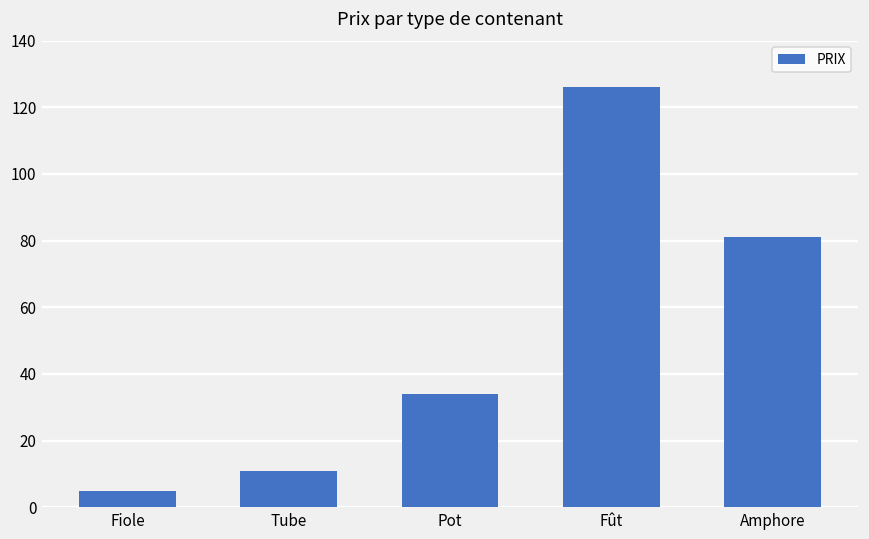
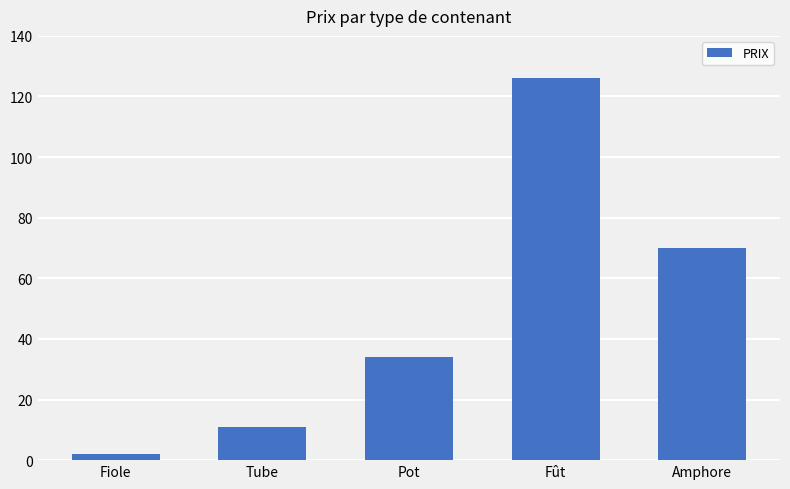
Fiole: 5 -> 2
Amphore: 81 -> 70
